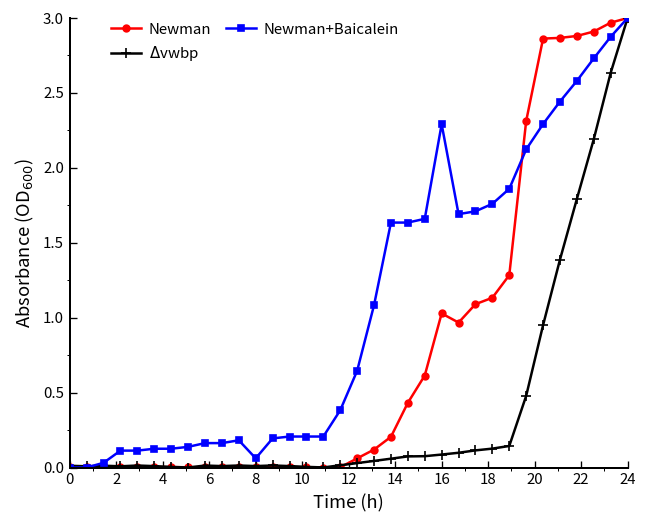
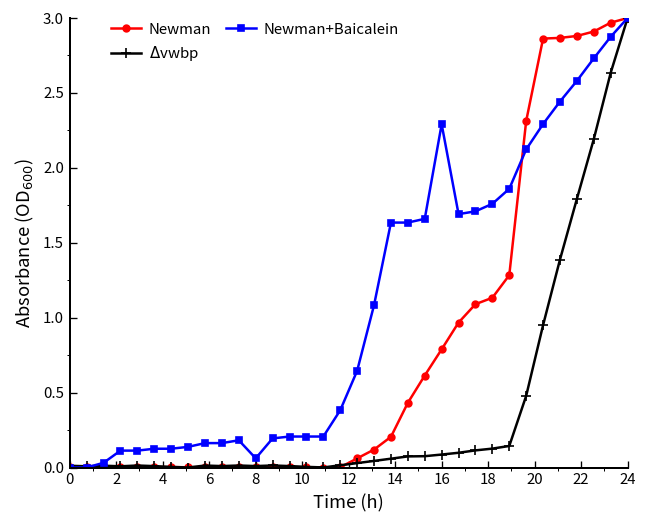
Newman, 16: 1.03 -> 0.79
